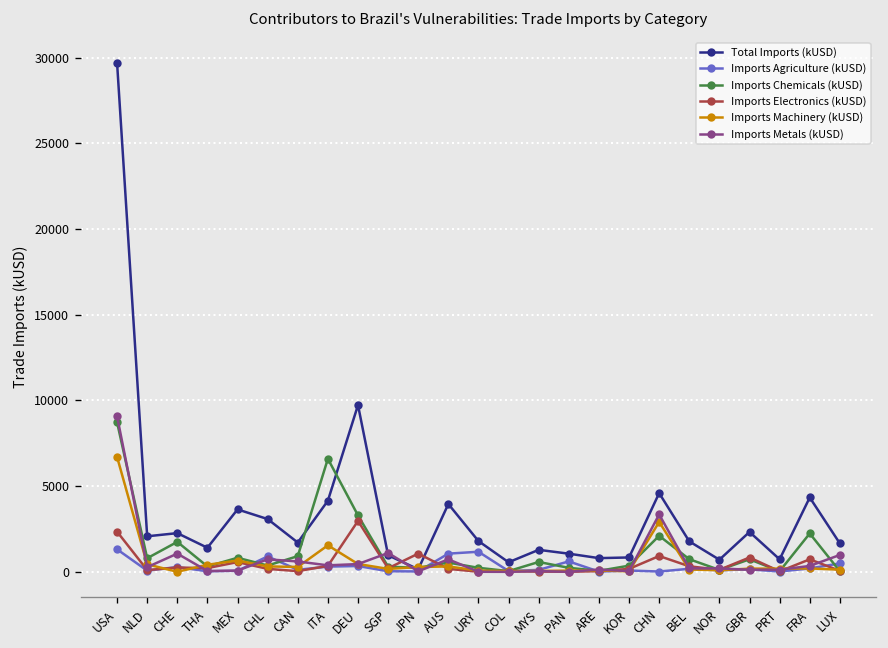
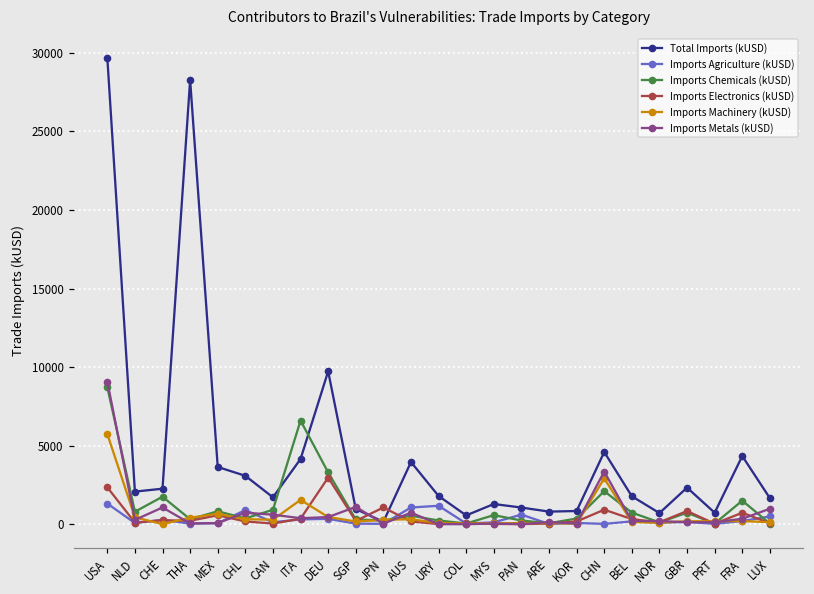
Imports Machinery (kUSD), USA: 6700 -> 5700
Total Imports (kUSD), THA: 1400 -> 28300
Imports Chemicals (kUSD), FRA: 2200 -> 1500
